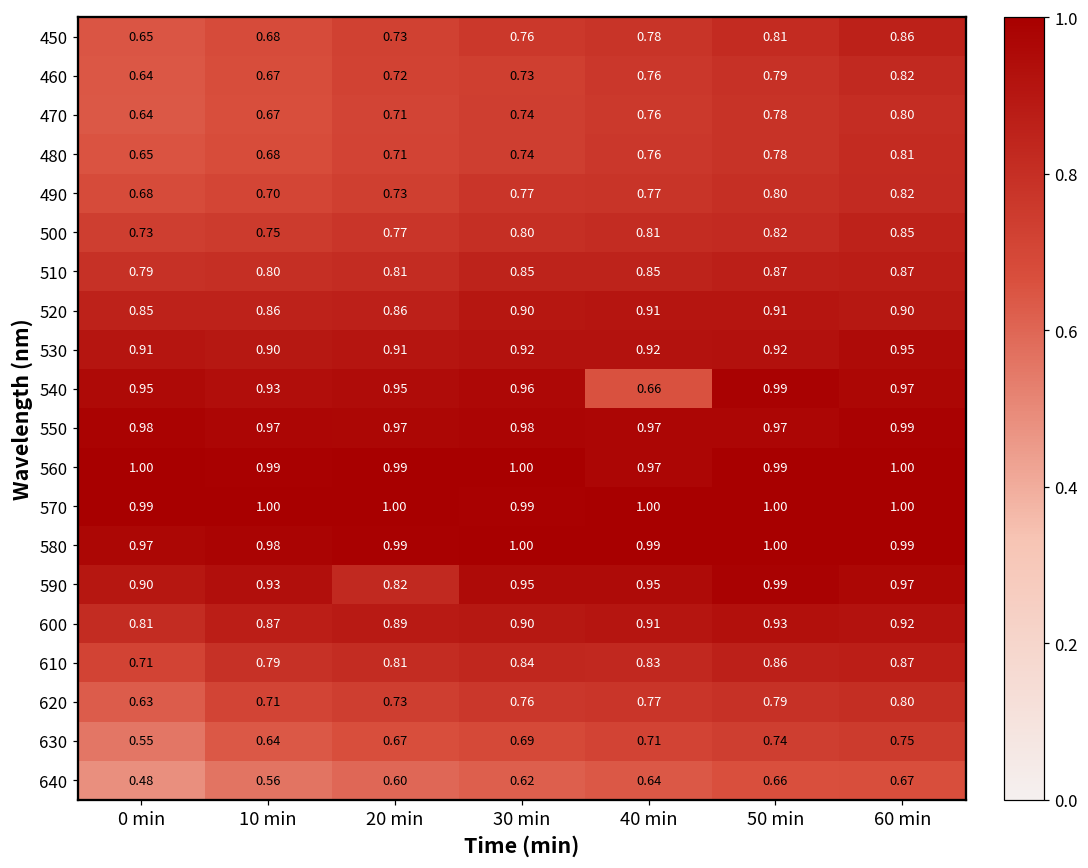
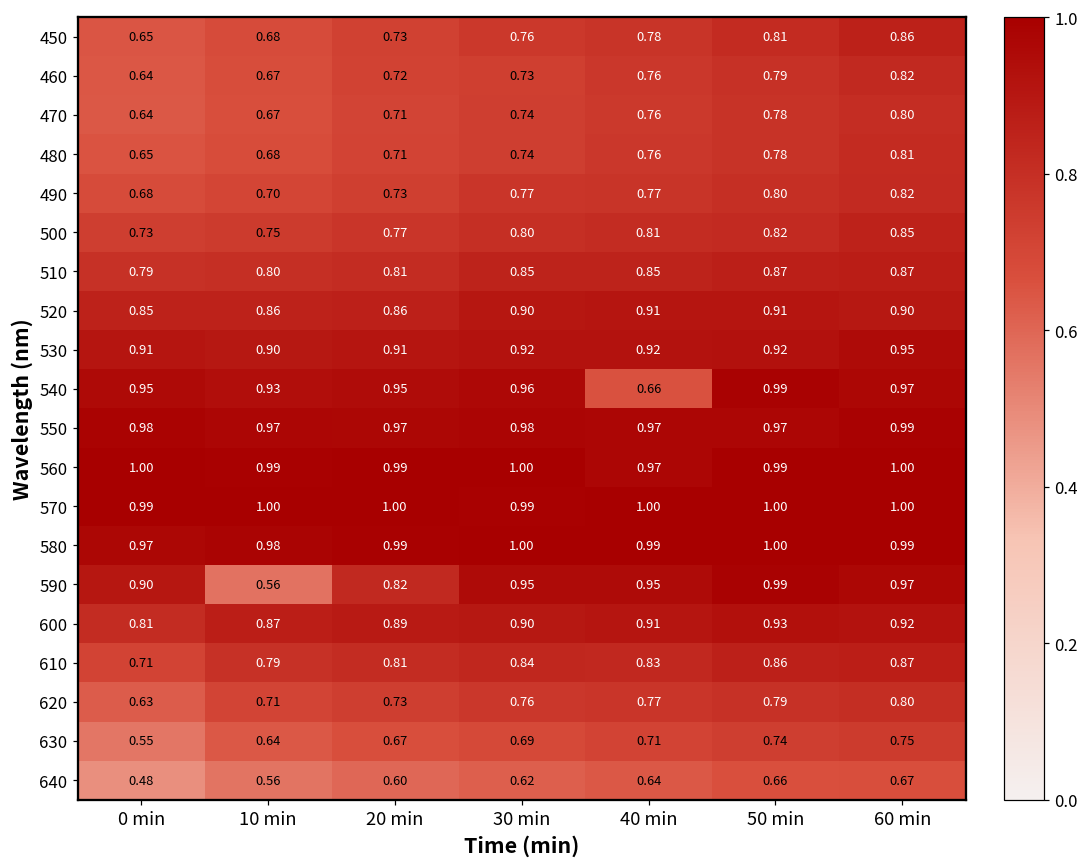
590, 10 min: 0.93 -> 0.56
